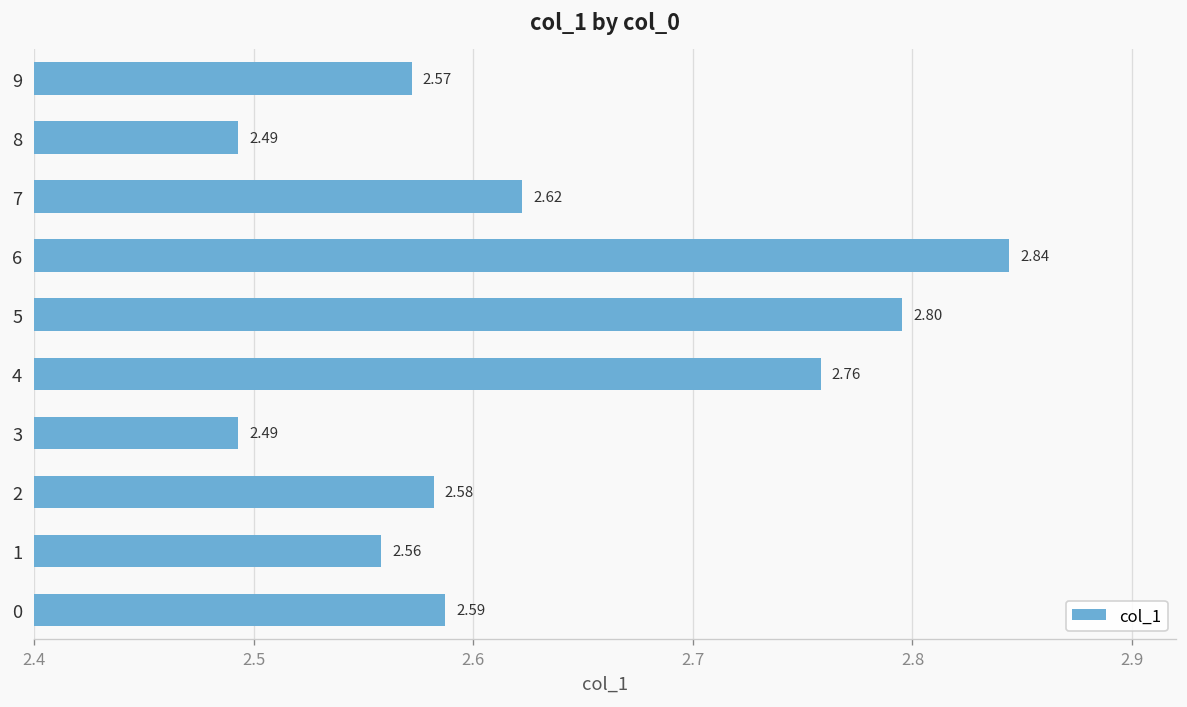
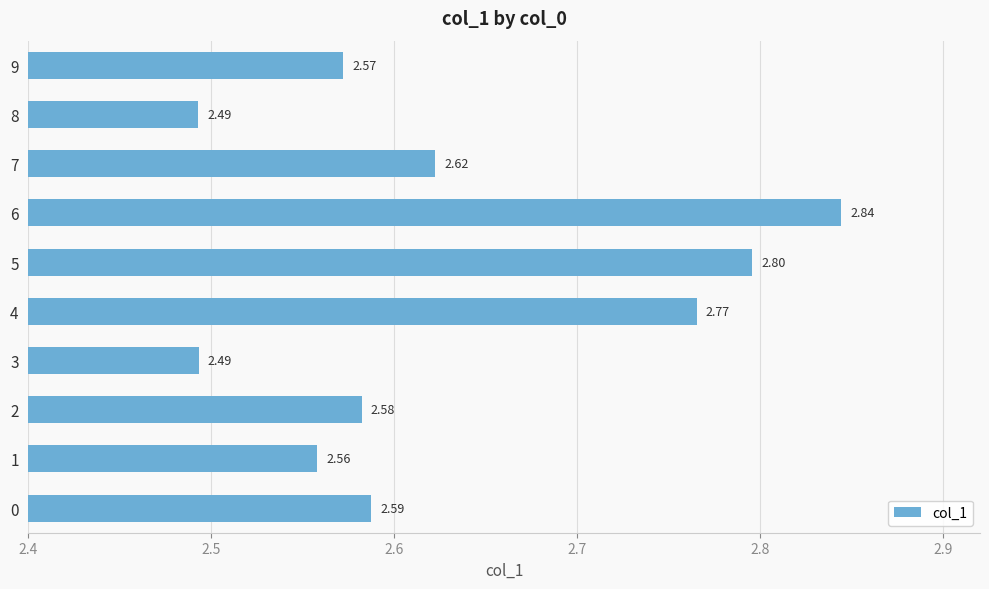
4: 2.76 -> 2.77
